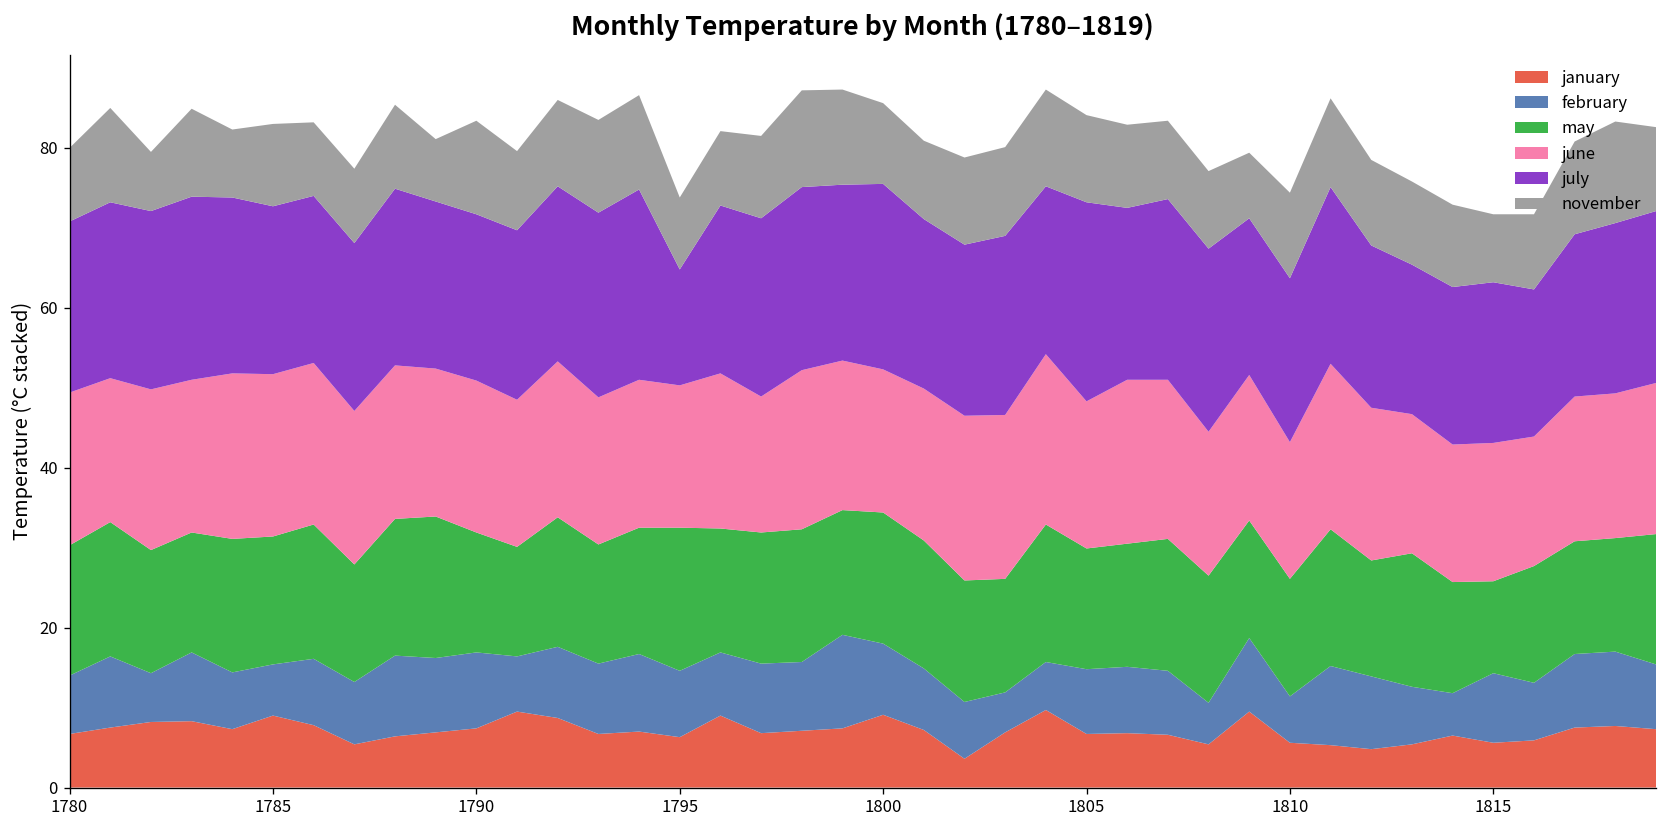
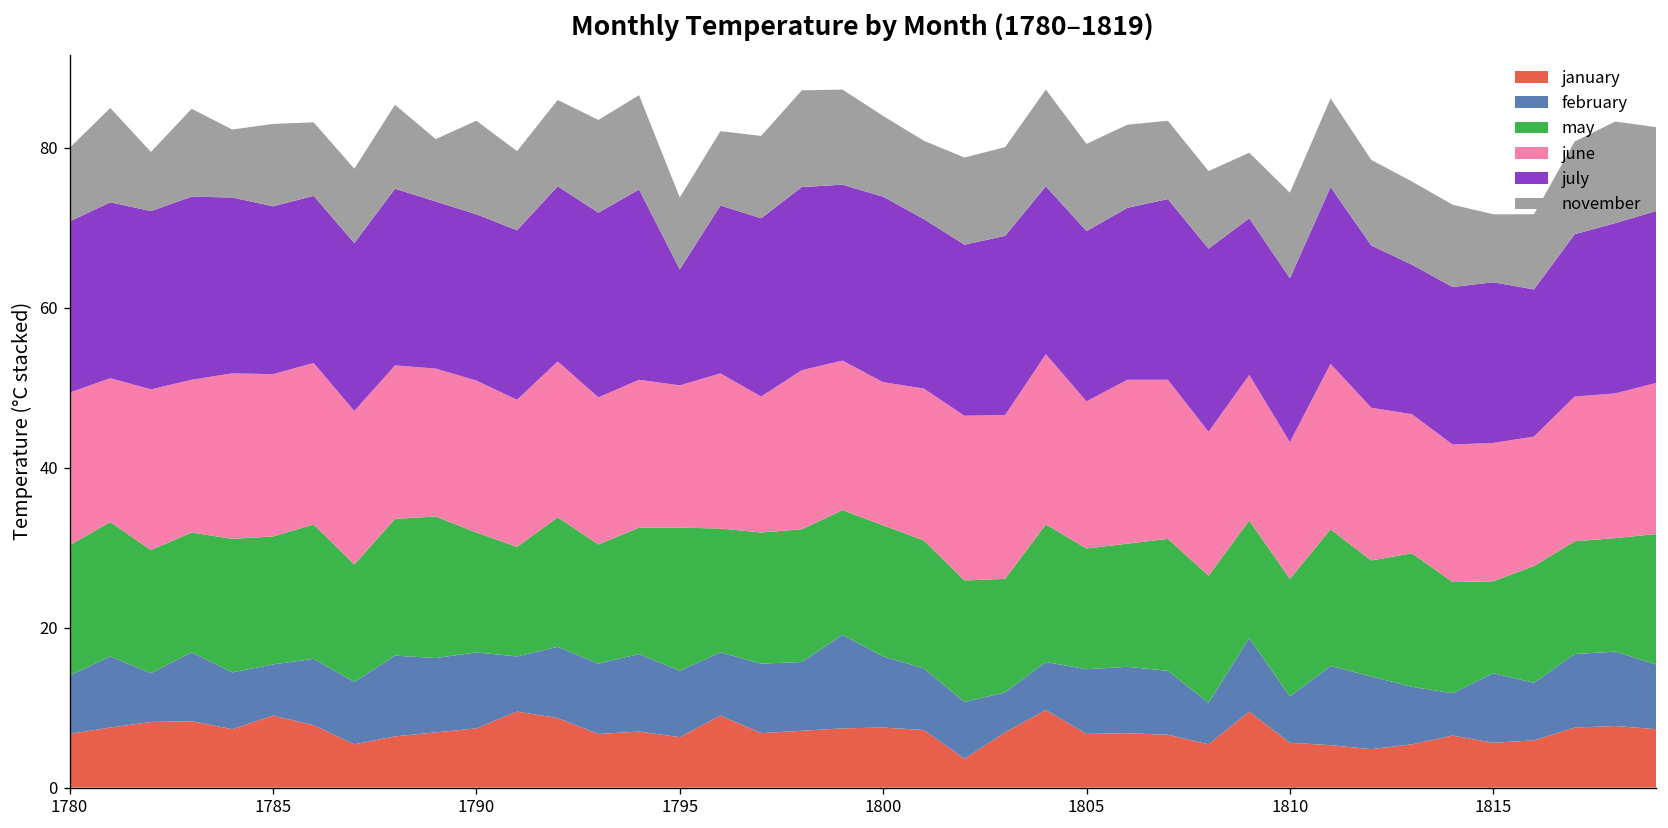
january, 1800: 9 -> 8
july, 1805: 25 -> 21
